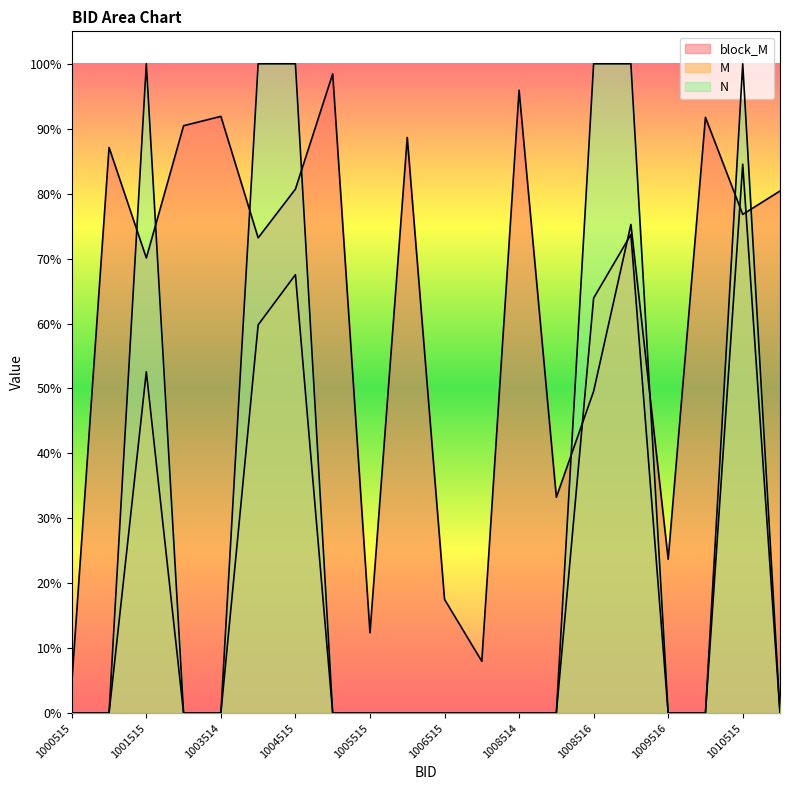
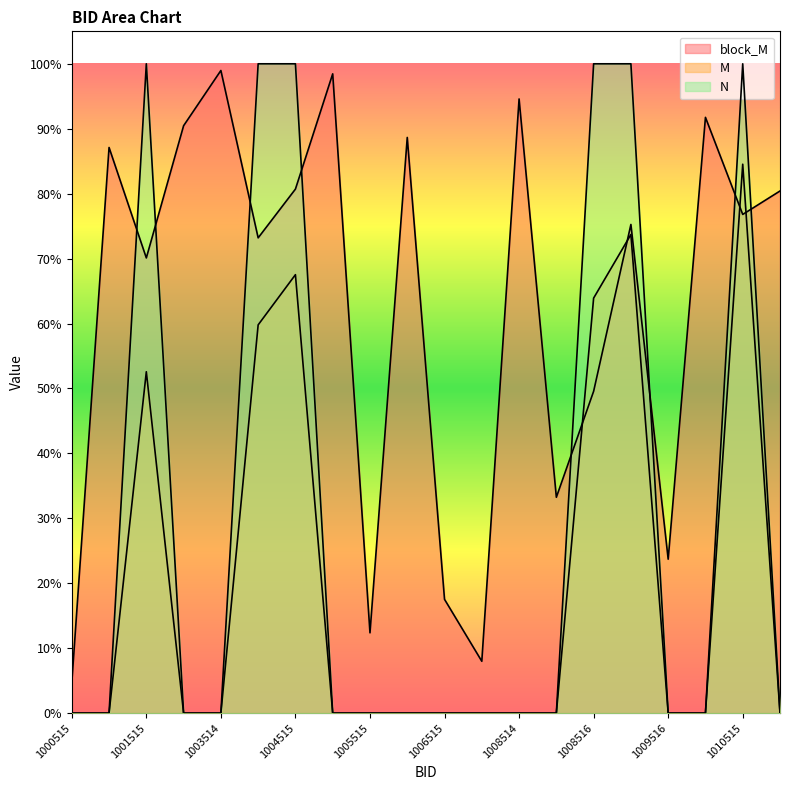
block_M, 1003514: 92% -> 99%
block_M, 1008514: 96% -> 95%
